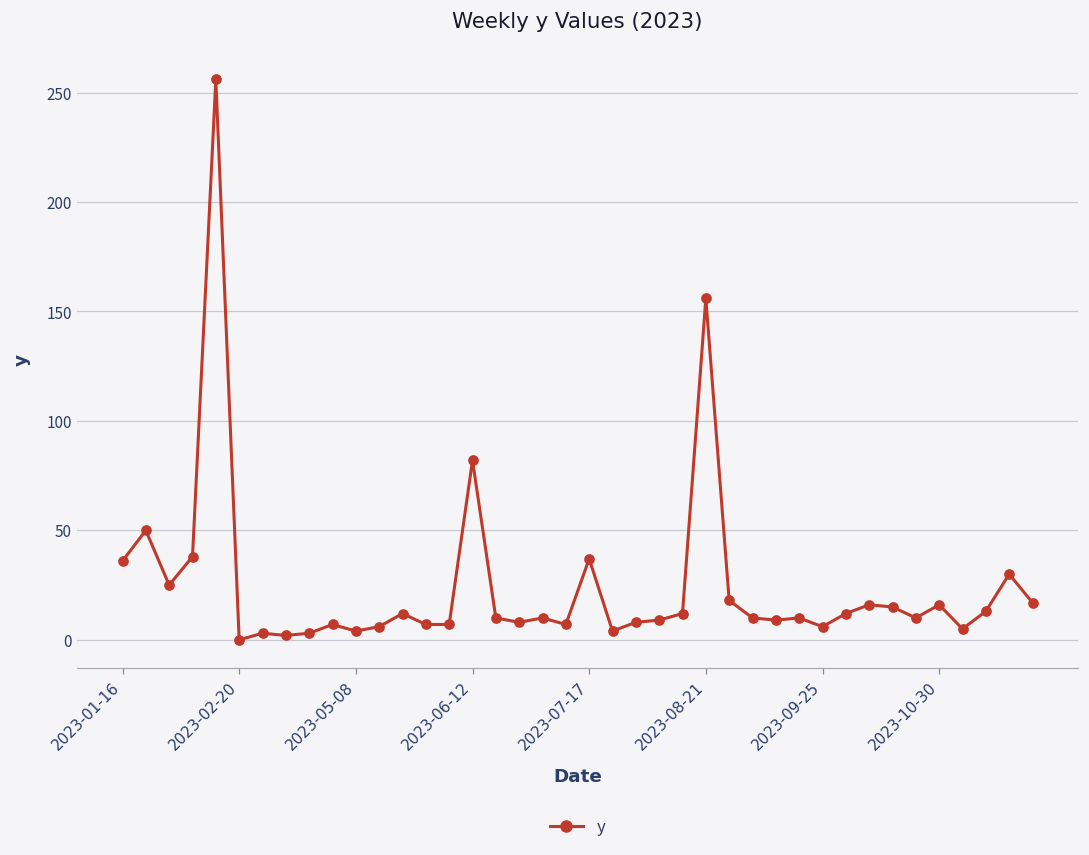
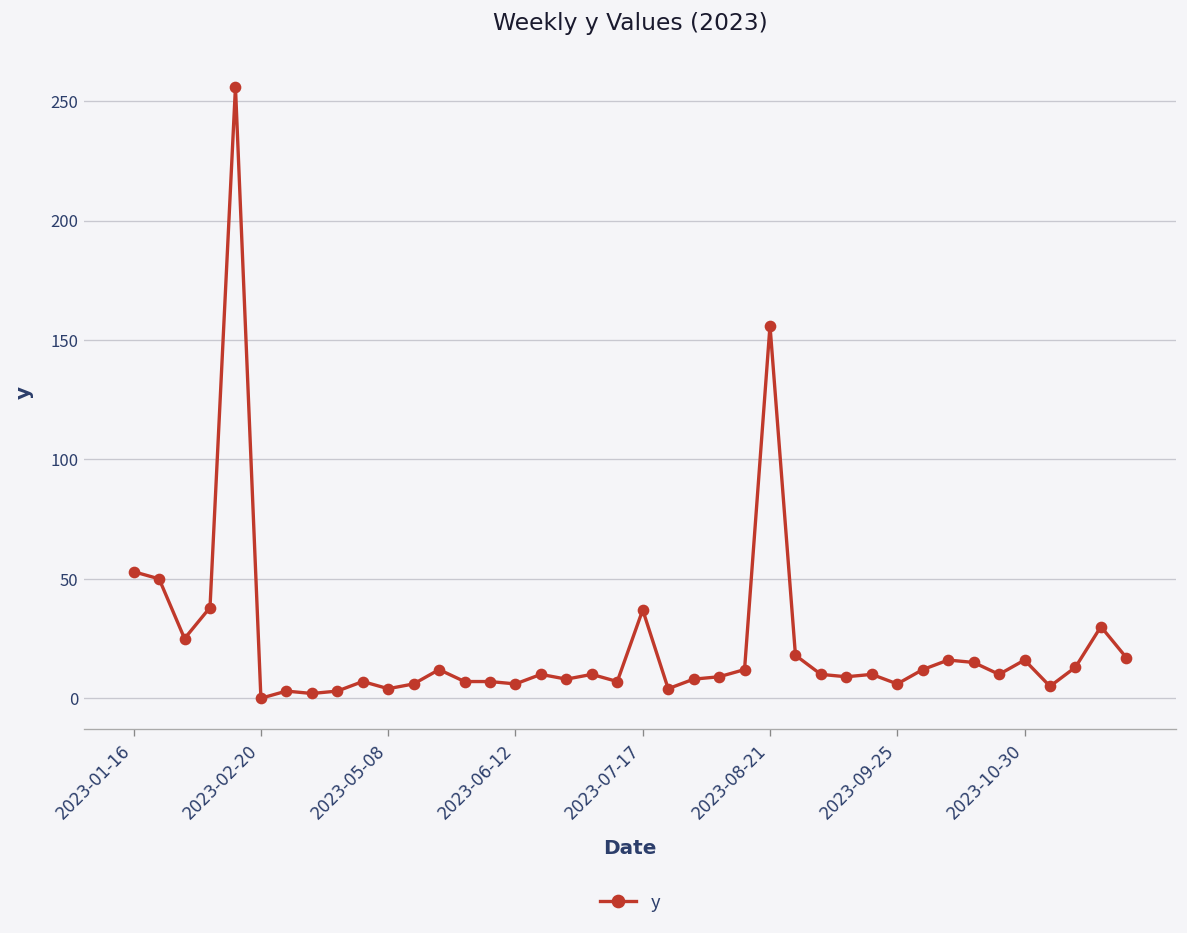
2023-01-16: 36 -> 53
2023-06-12: 82 -> 6
